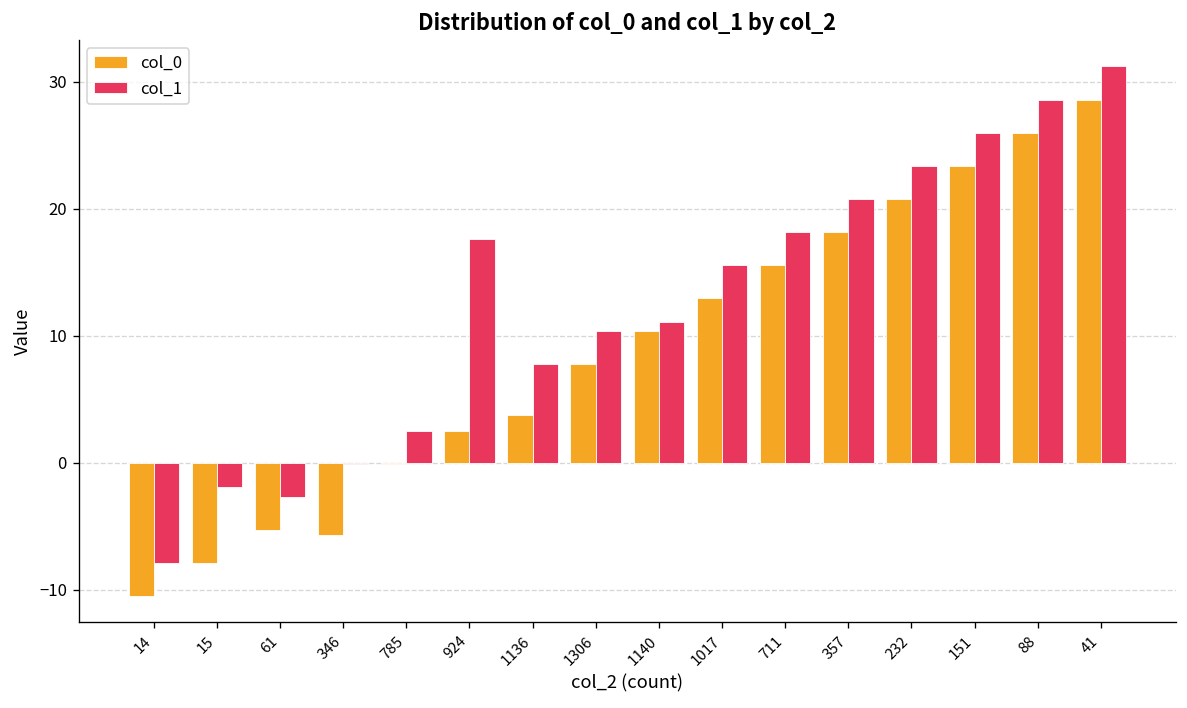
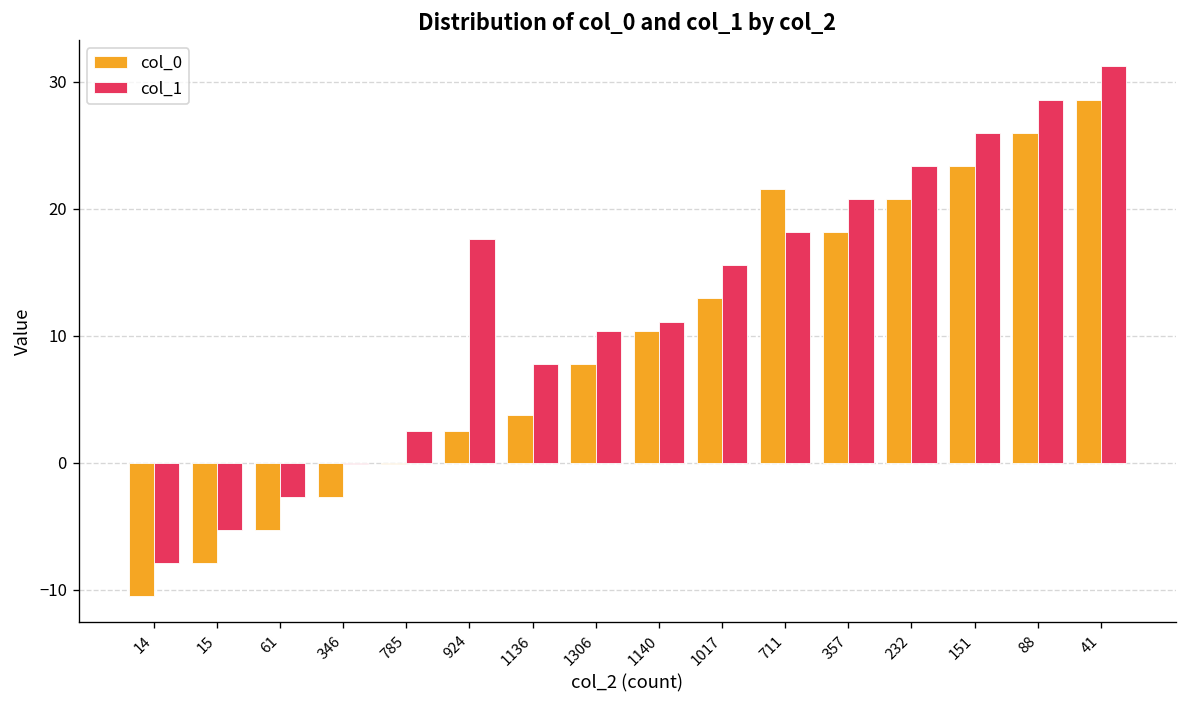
col_1, 15: -1.9 -> -5.3
col_0, 346: -5.7 -> -2.7
col_0, 711: 15.6 -> 21.5
